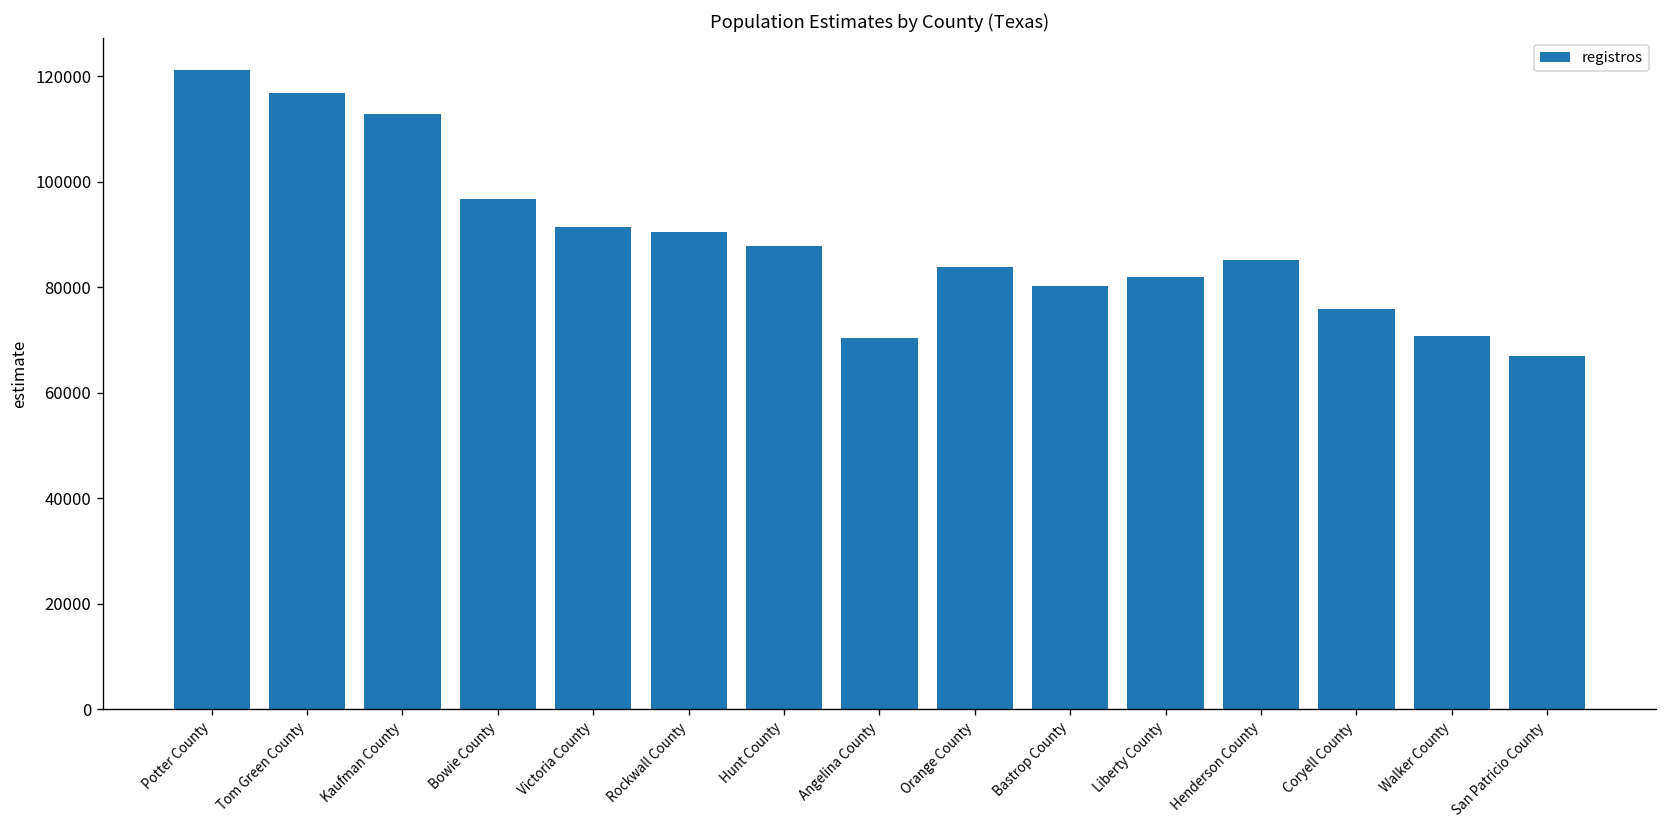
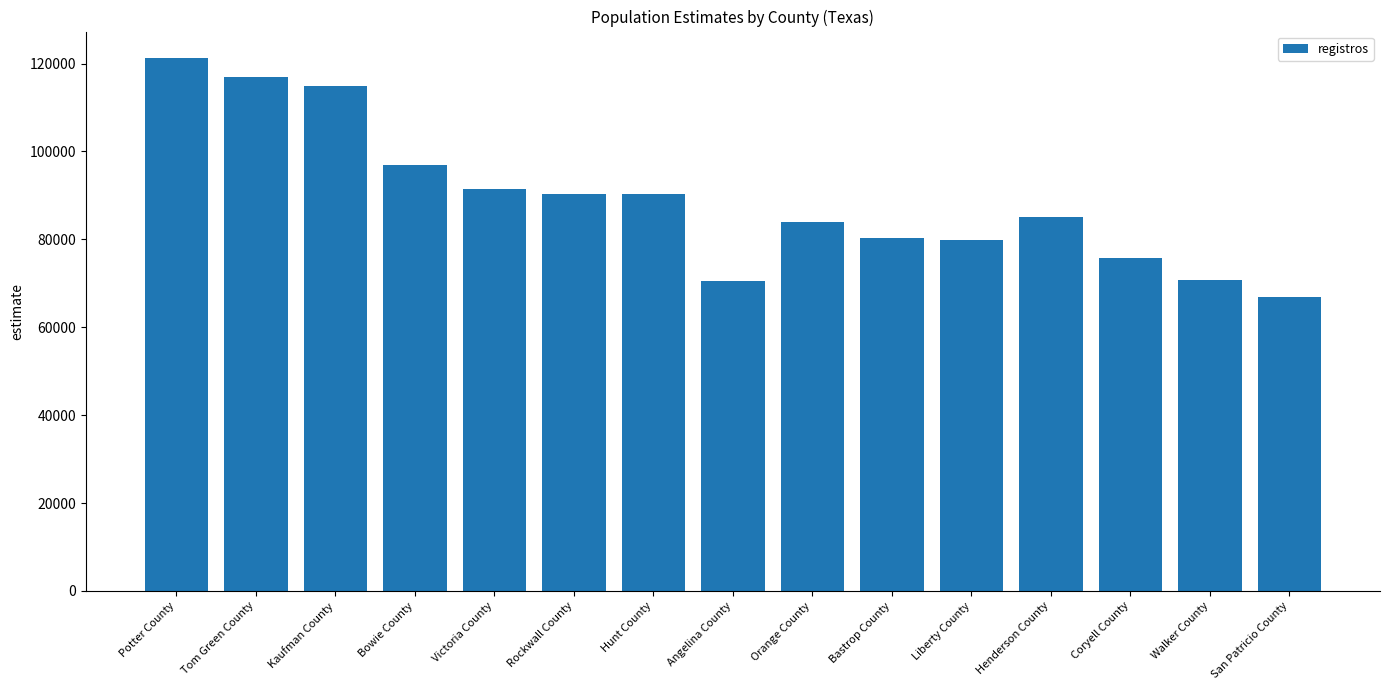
Kaufman County: 113000 -> 115000
Hunt County: 88000 -> 90000
Liberty County: 82000 -> 80000
